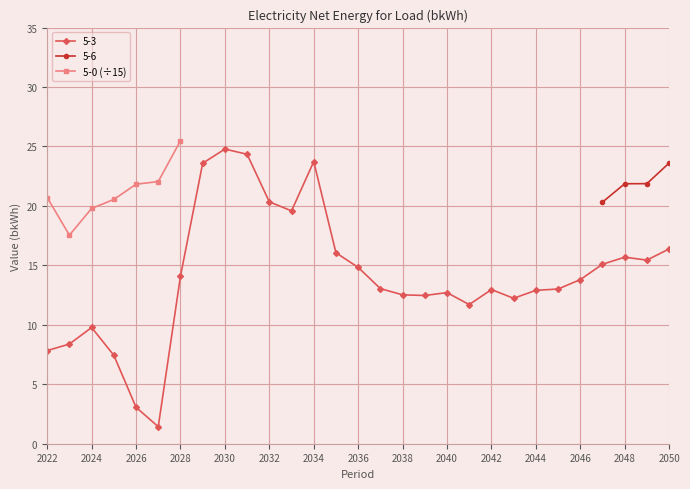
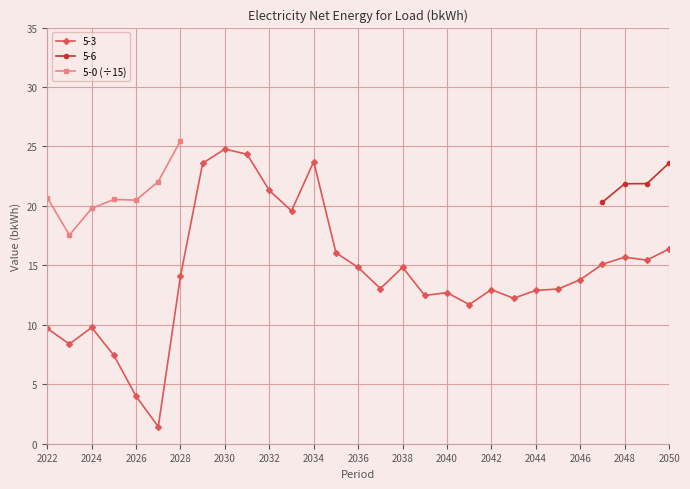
5-3, 2022: 7.8 -> 9.7
5-3, 2026: 3.1 -> 4.0
5-0 (÷15), 2026: 21.8 -> 20.5
5-3, 2032: 20.3 -> 21.3
5-3, 2038: 12.5 -> 14.8
